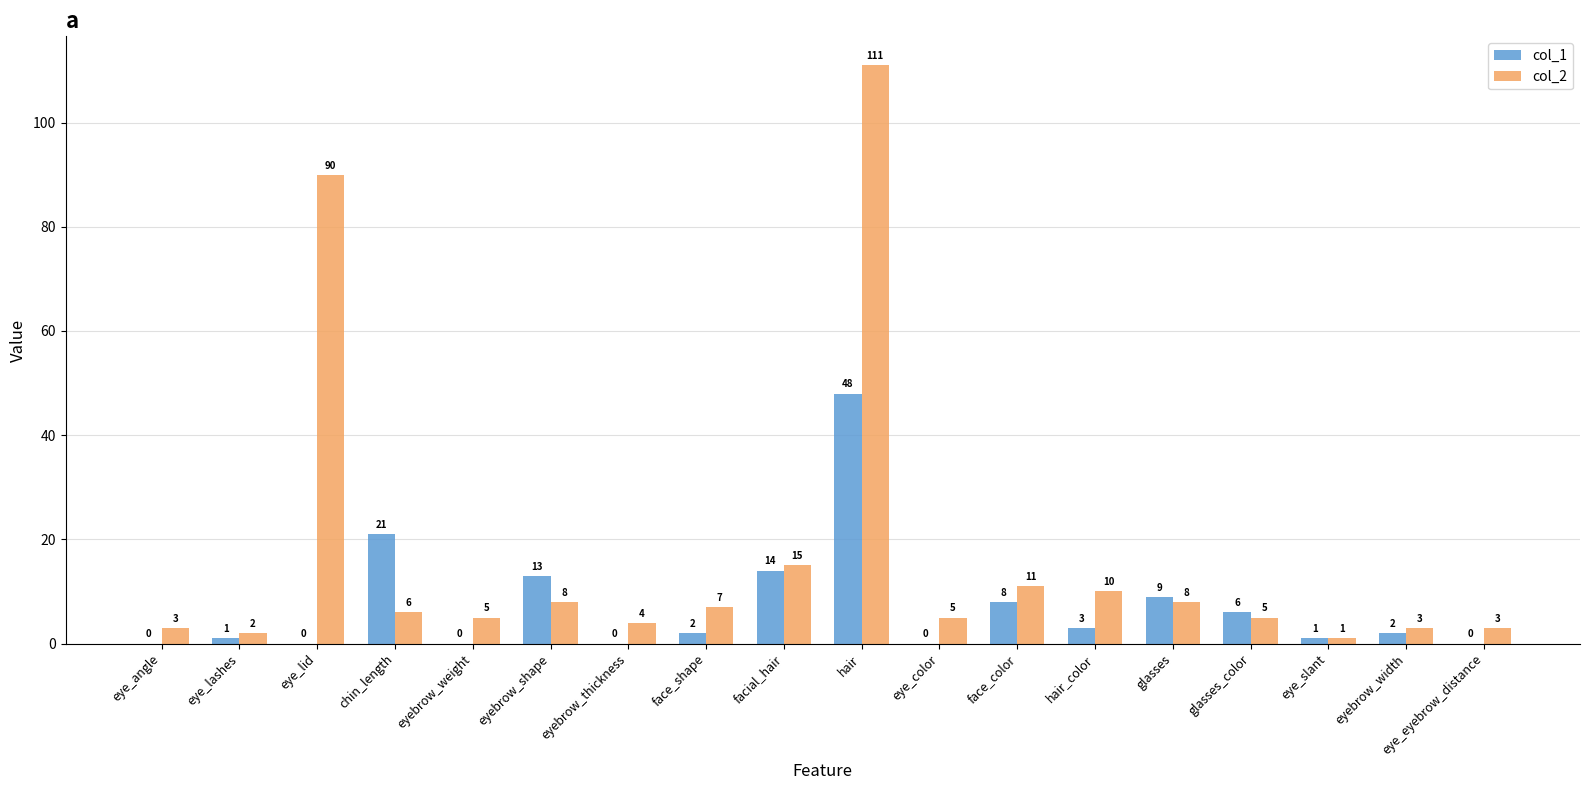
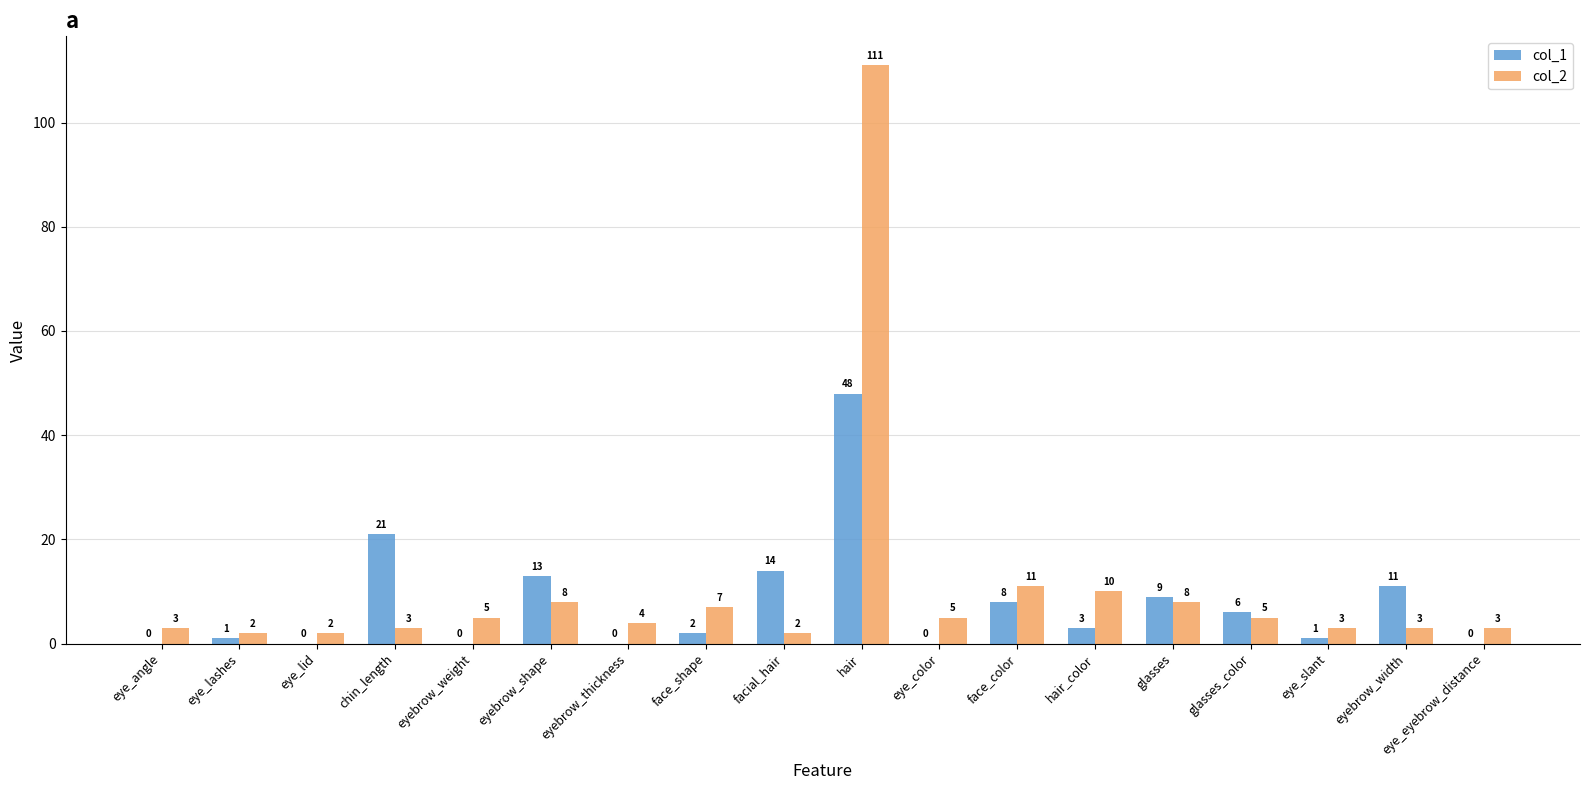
col_2, eye_lid: 90 -> 2
col_2, chin_length: 6 -> 3
col_2, facial_hair: 15 -> 2
col_2, eye_slant: 1 -> 3
col_1, eyebrow_width: 2 -> 11
